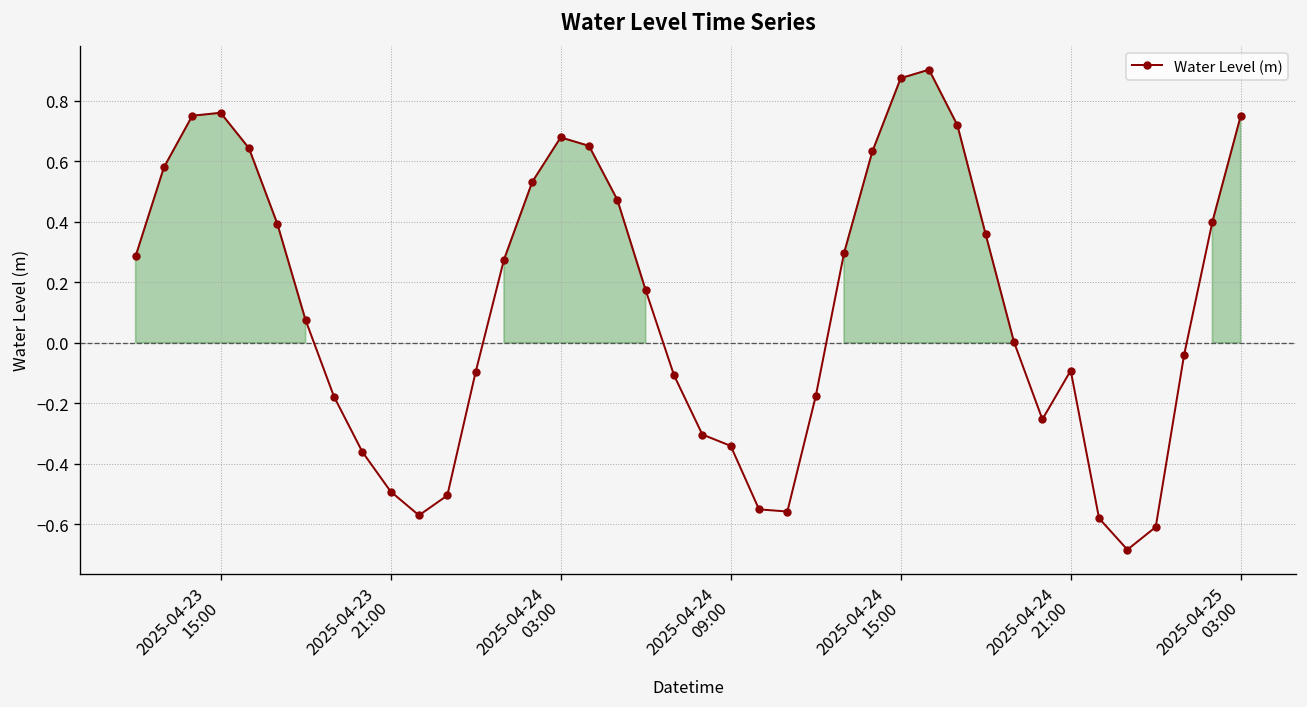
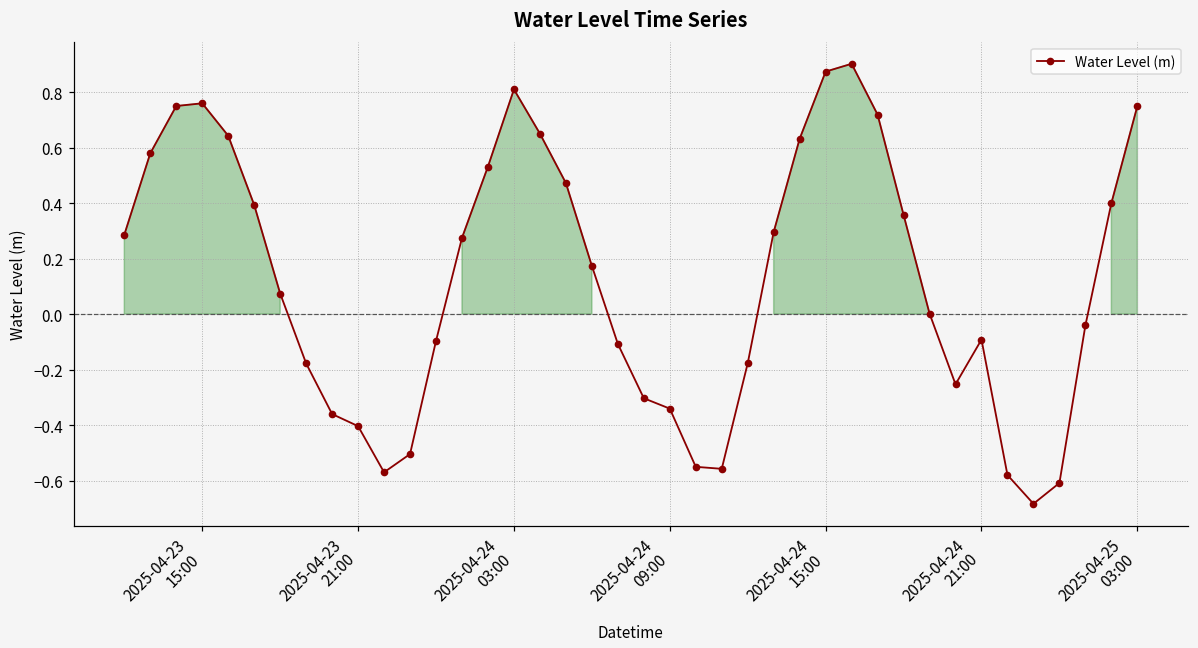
2025-04-23 21:00: -0.49 -> -0.40
2025-04-24 03:00: 0.68 -> 0.81
